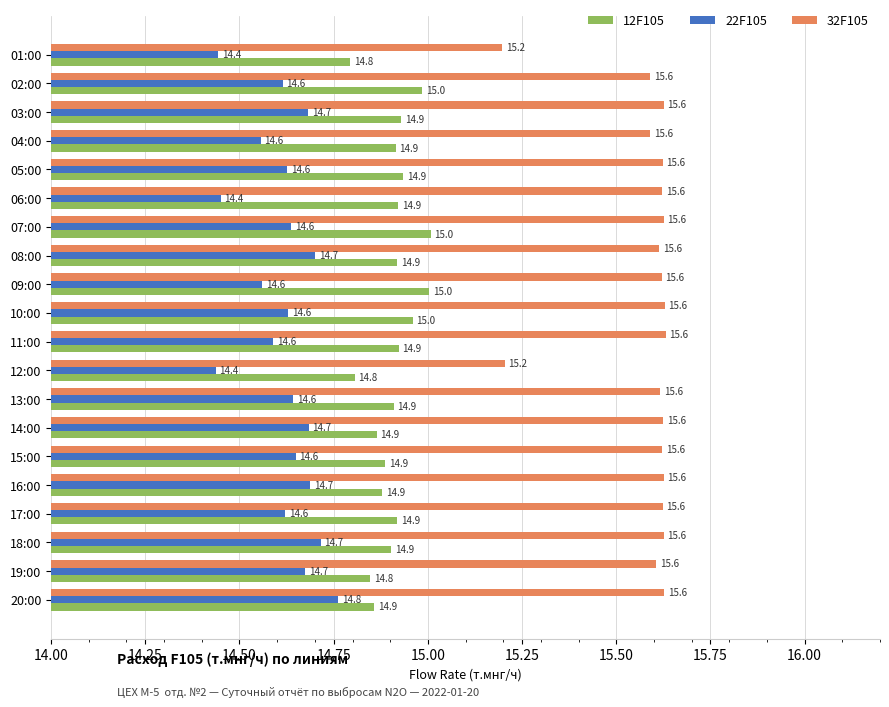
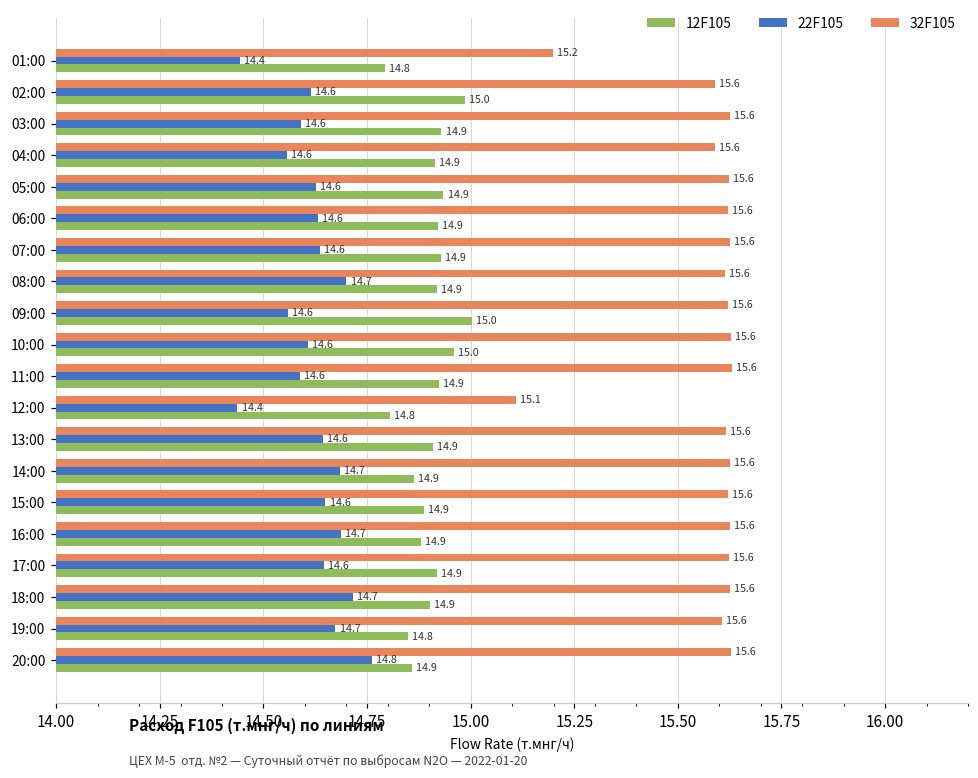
22F105, 03:00: 14.7 -> 14.6
22F105, 06:00: 14.4 -> 14.6
12F105, 07:00: 15.0 -> 14.9
22F105, 10:00: 14.63 -> 14.61
32F105, 12:00: 15.2 -> 15.1
22F105, 17:00: 14.62 -> 14.65
